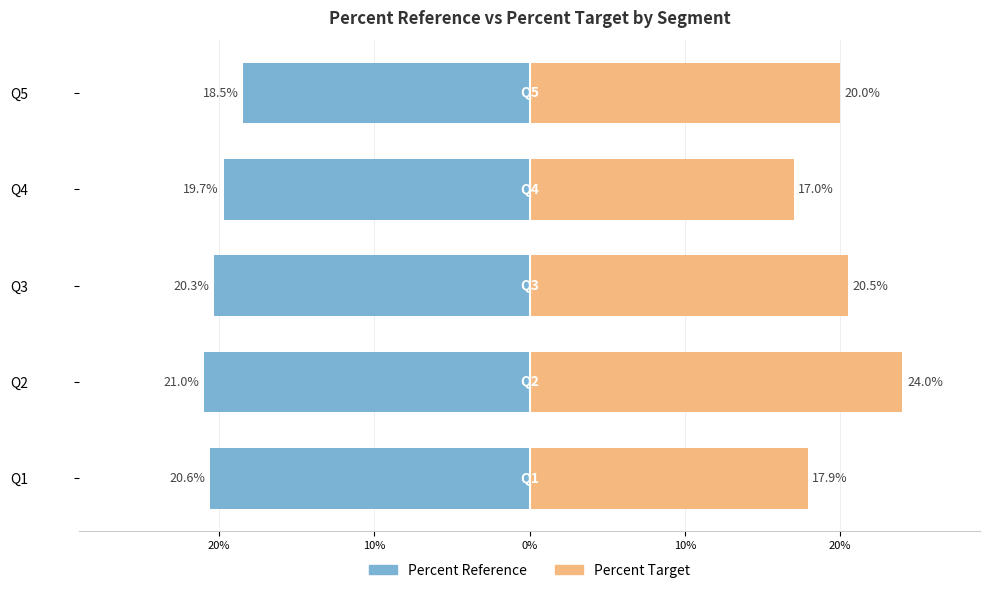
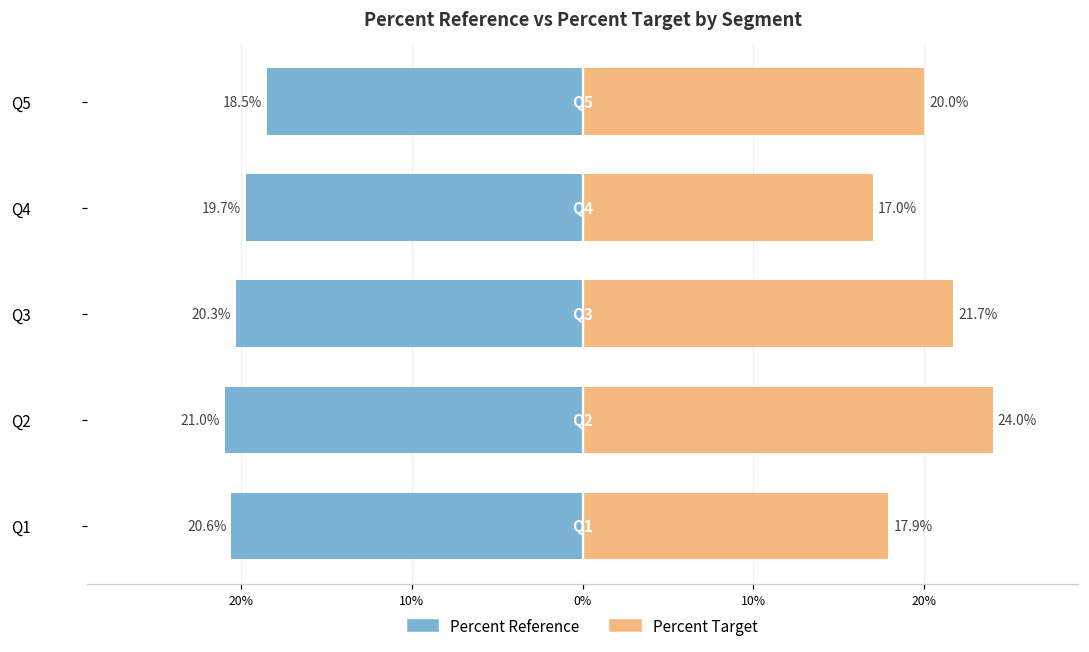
Percent Target, Q3: 20.5% -> 21.7%
